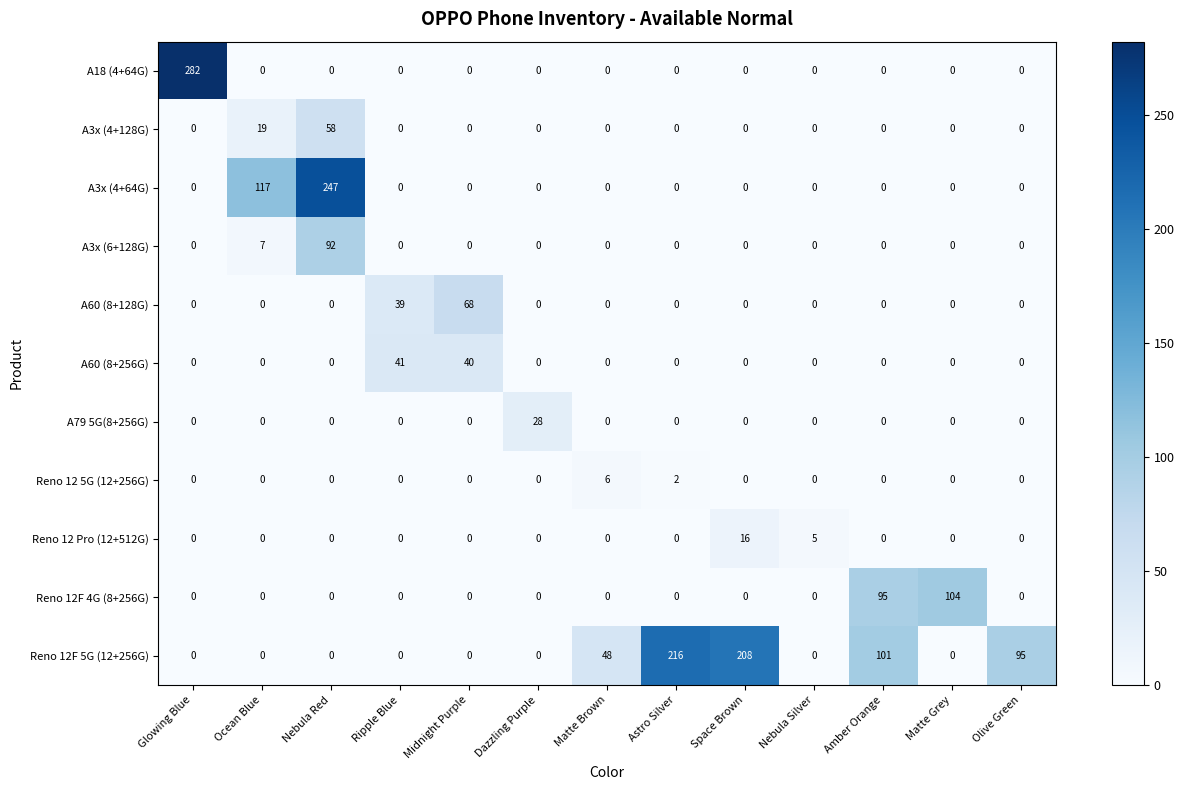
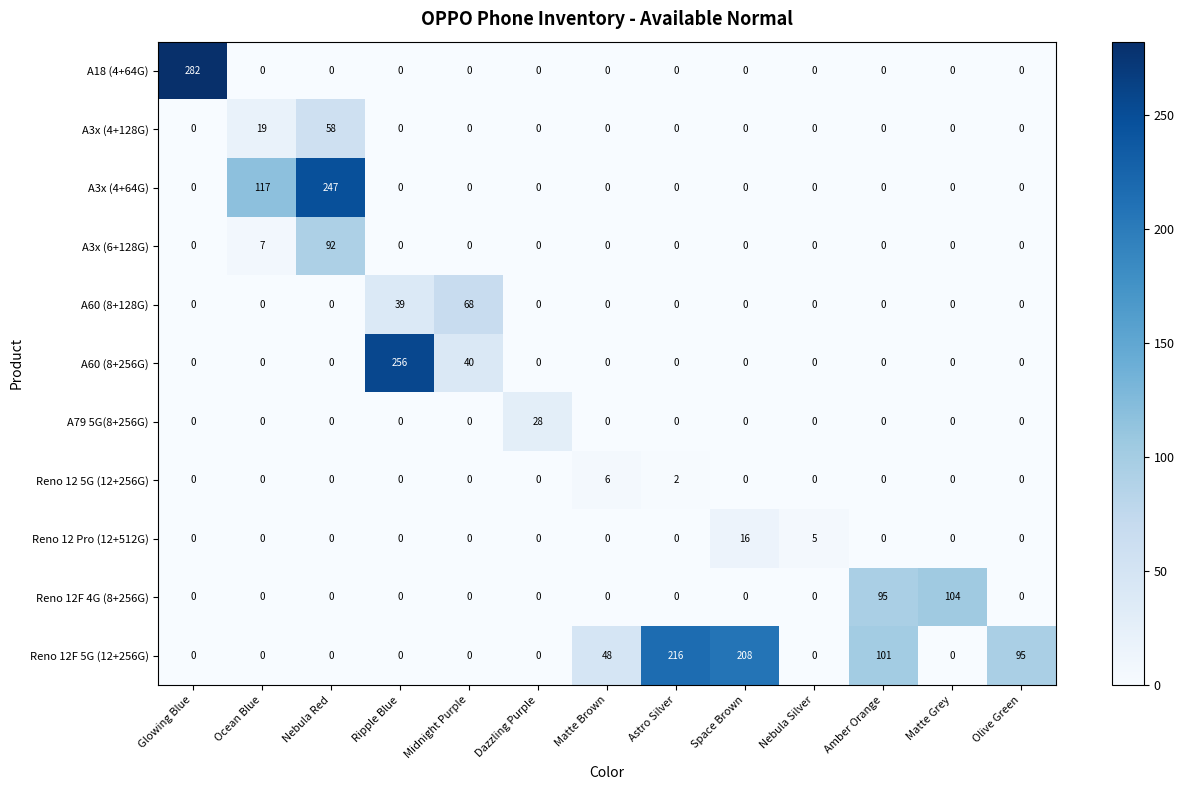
A60 (8+256G), Ripple Blue: 41 -> 256
